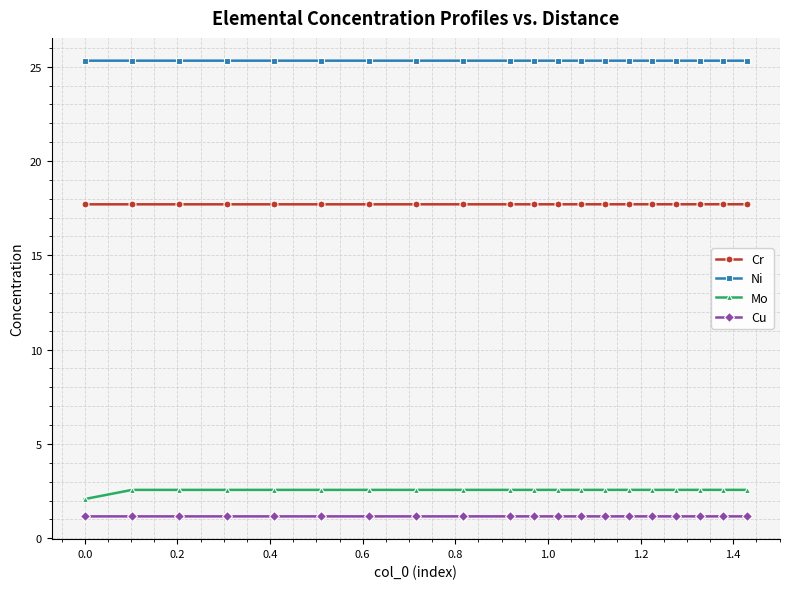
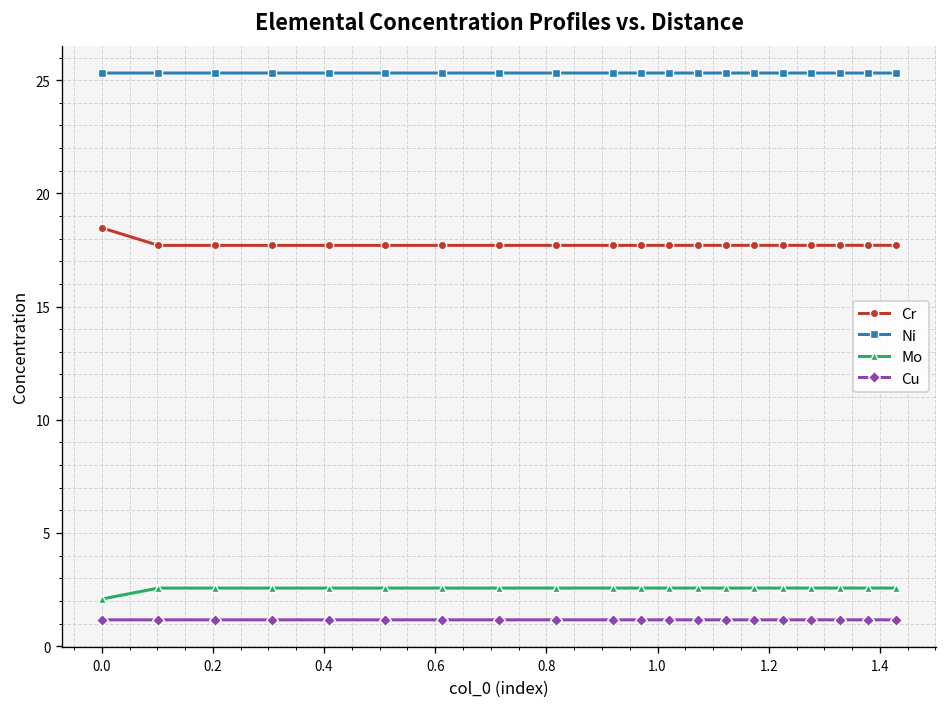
Cr, 0.0: 17.7 -> 18.5
